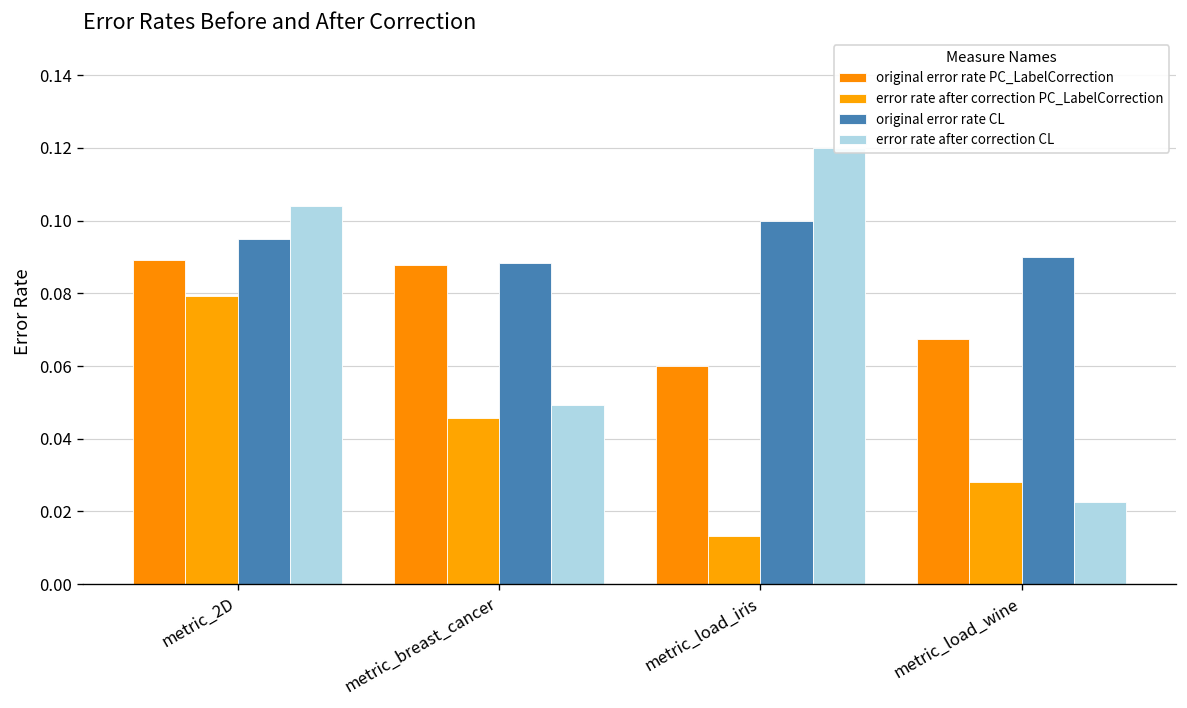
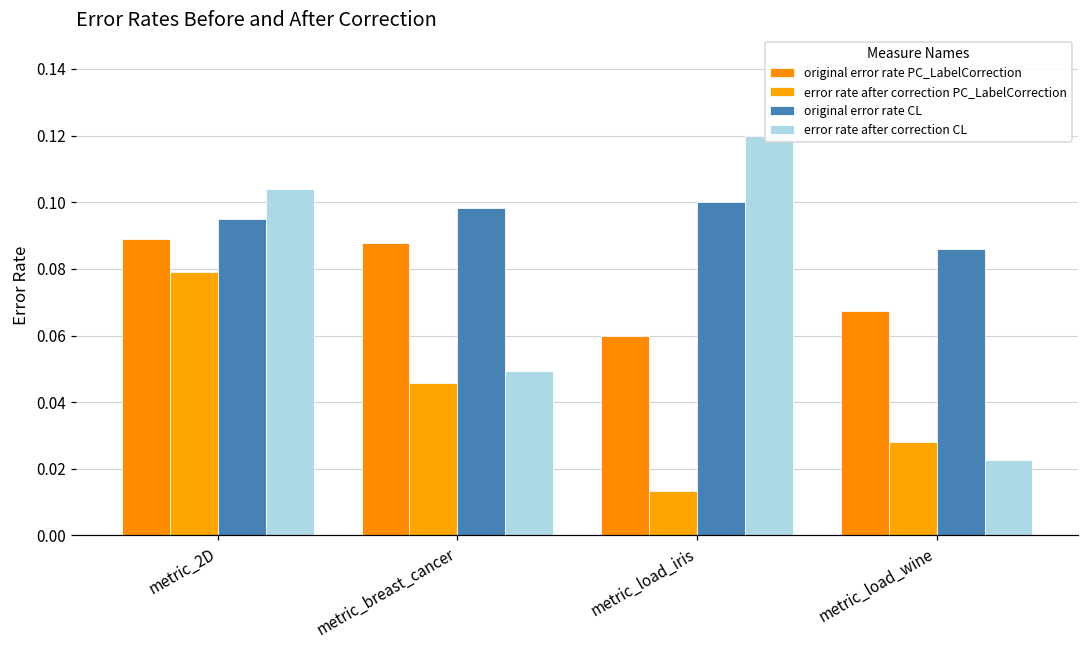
original error rate CL, metric_breast_cancer: 0.088 -> 0.098
original error rate CL, metric_load_wine: 0.090 -> 0.086
